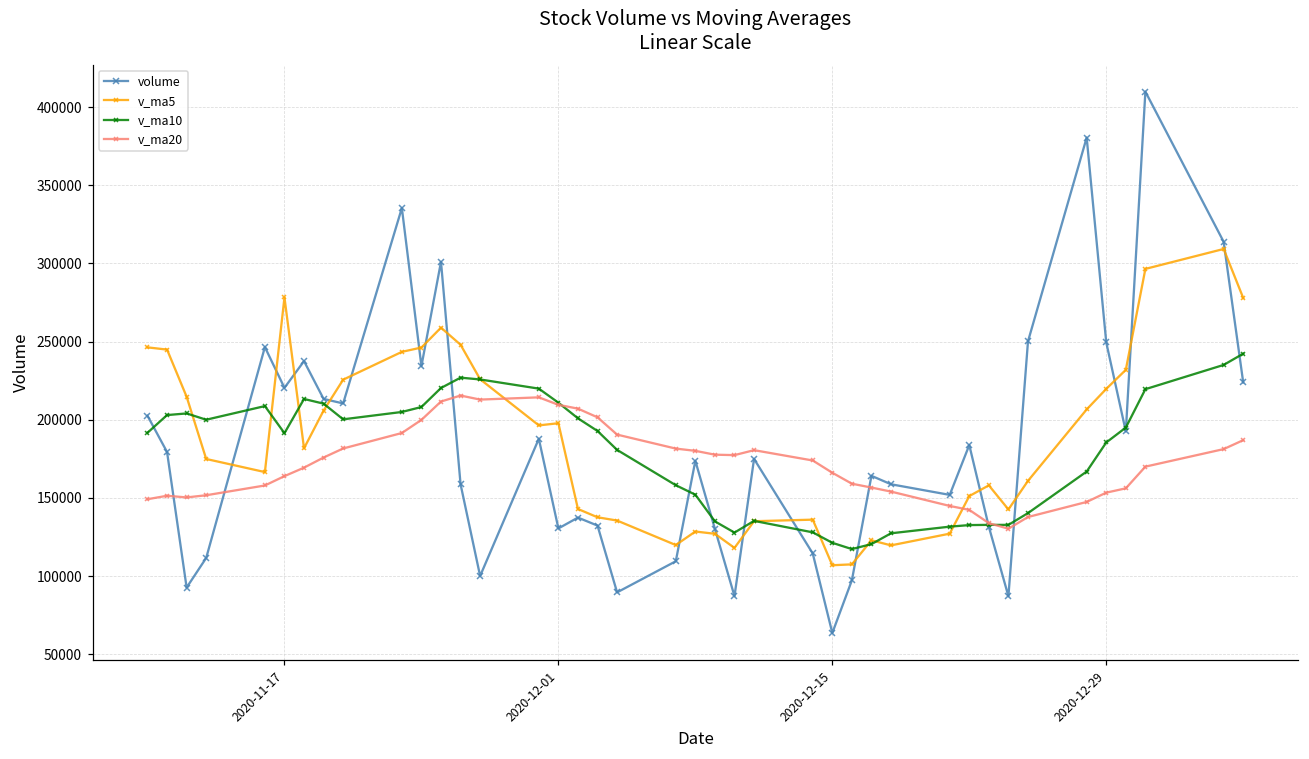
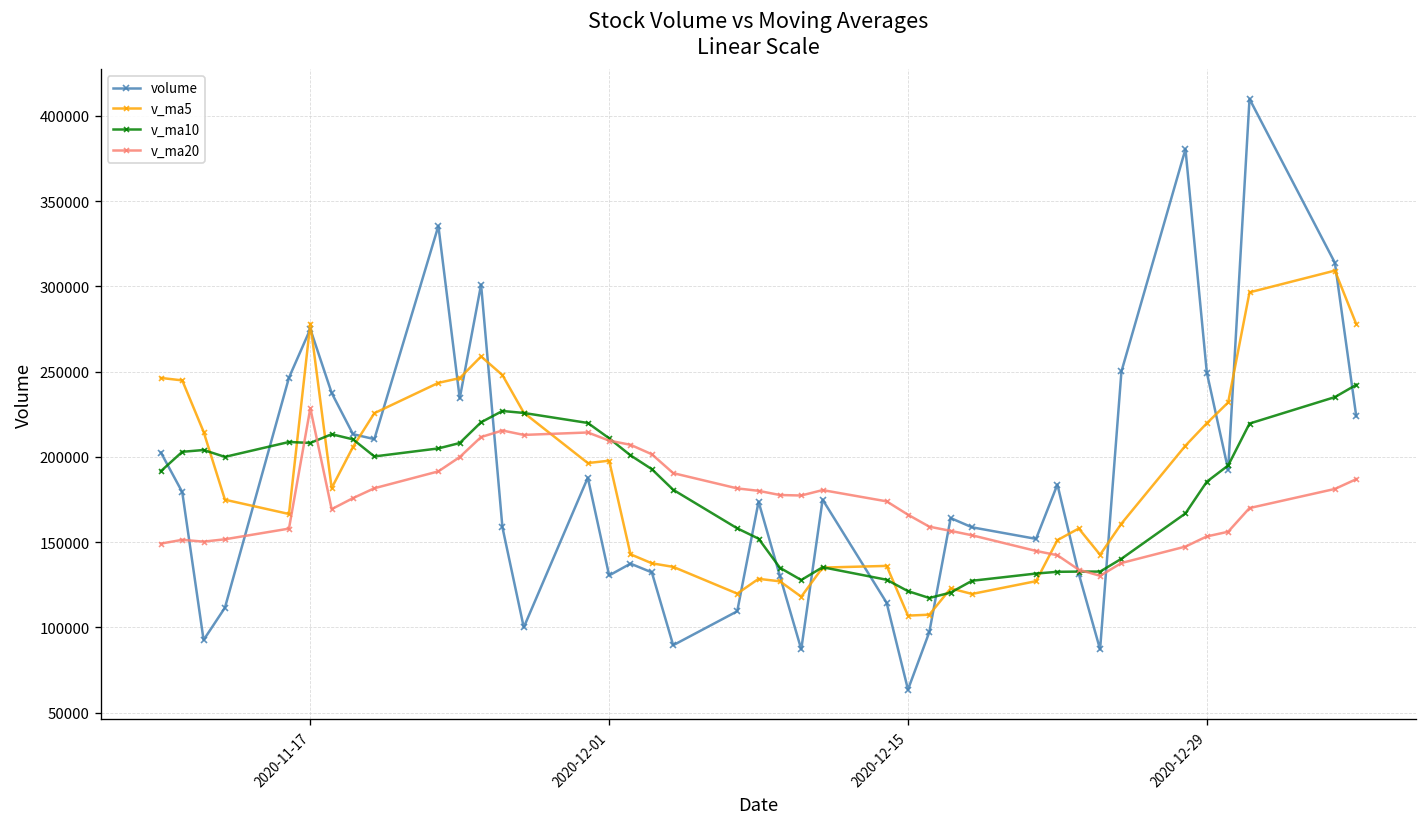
volume, 2020-11-17: 220000 -> 275000
v_ma10, 2020-11-17: 191000 -> 208000
v_ma20, 2020-11-17: 164000 -> 229000
